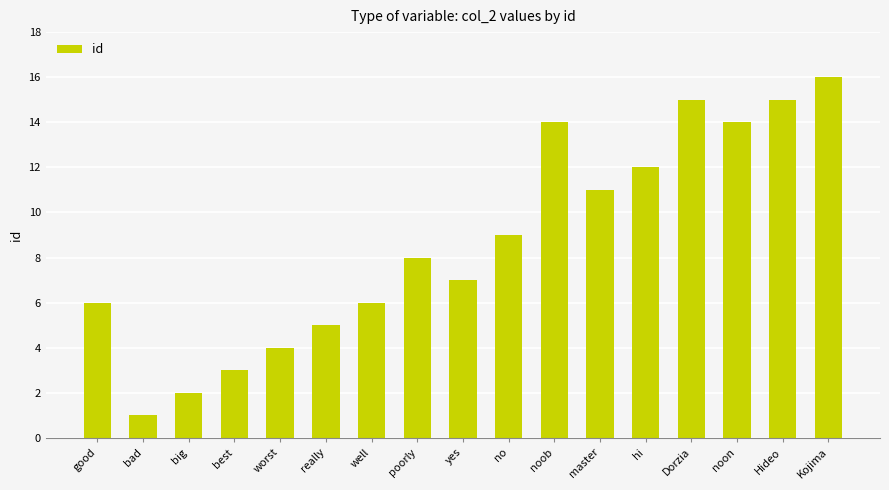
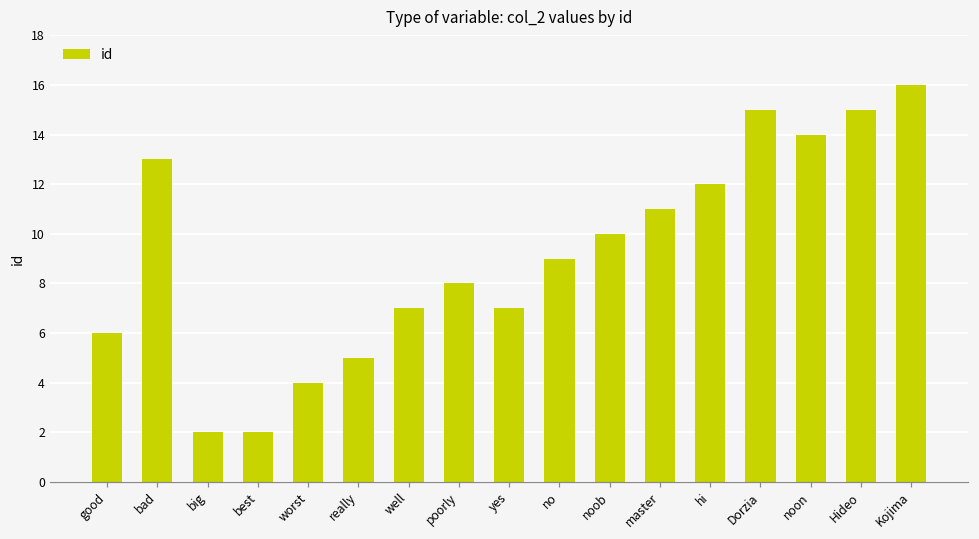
bad: 1 -> 13
best: 3 -> 2
well: 6 -> 7
noob: 14 -> 10
